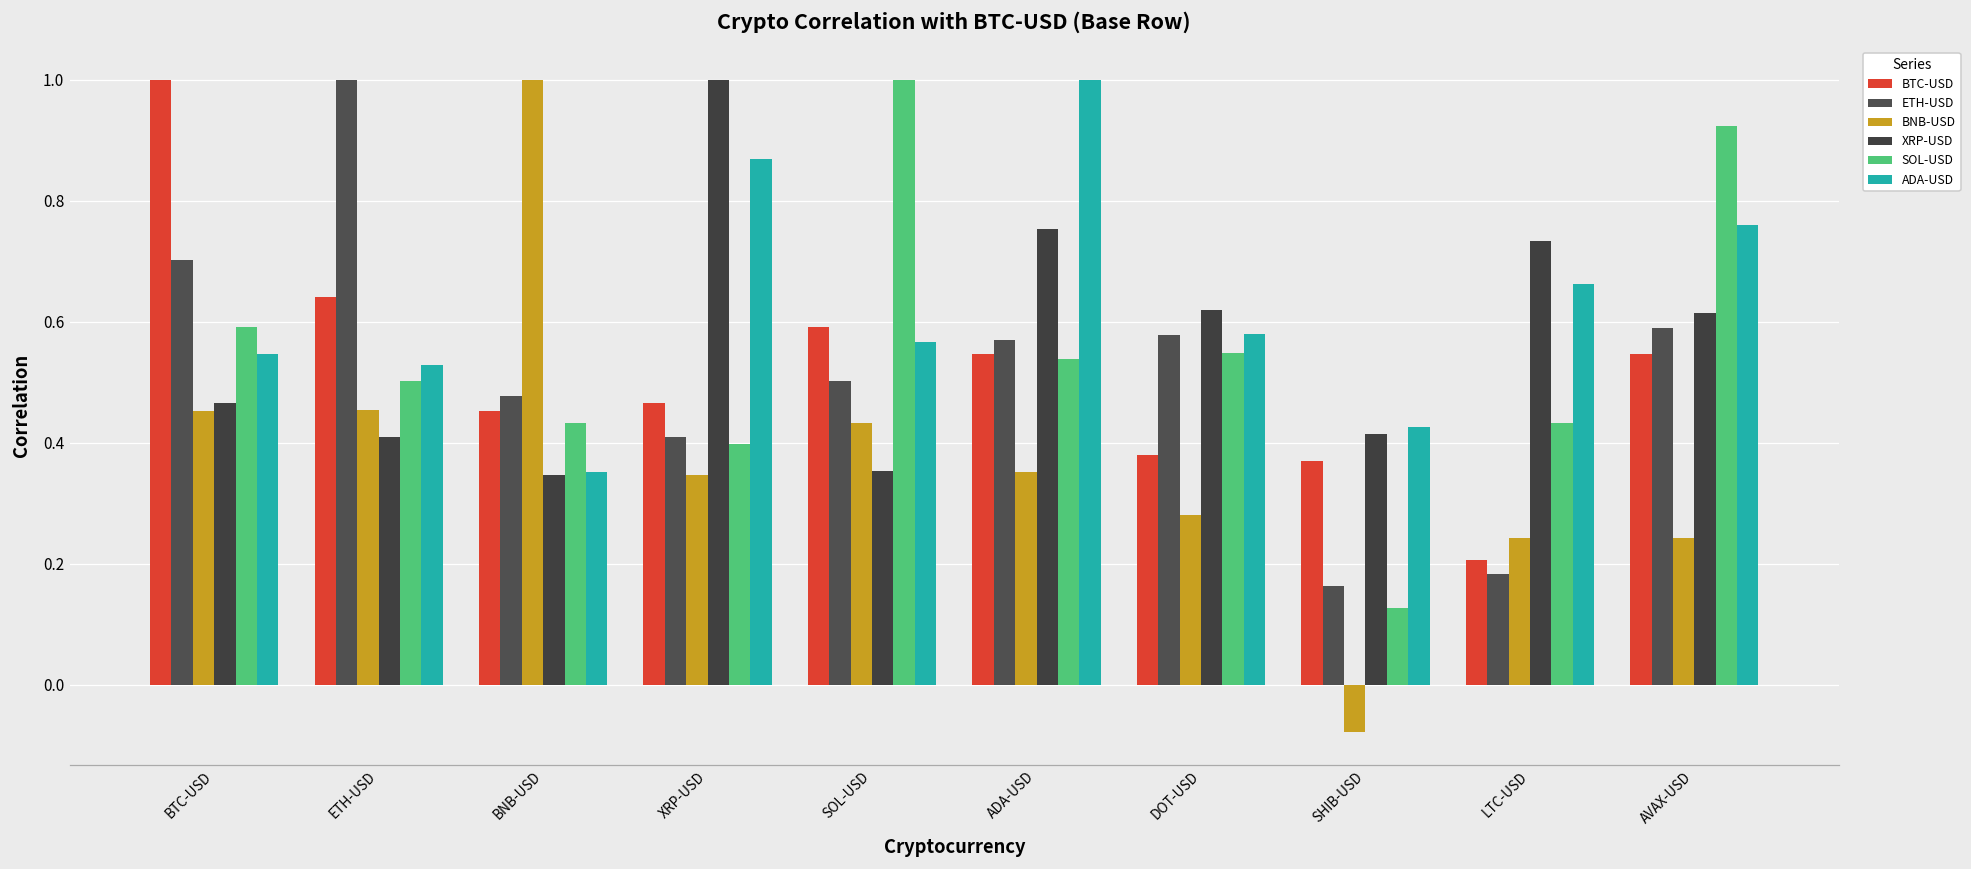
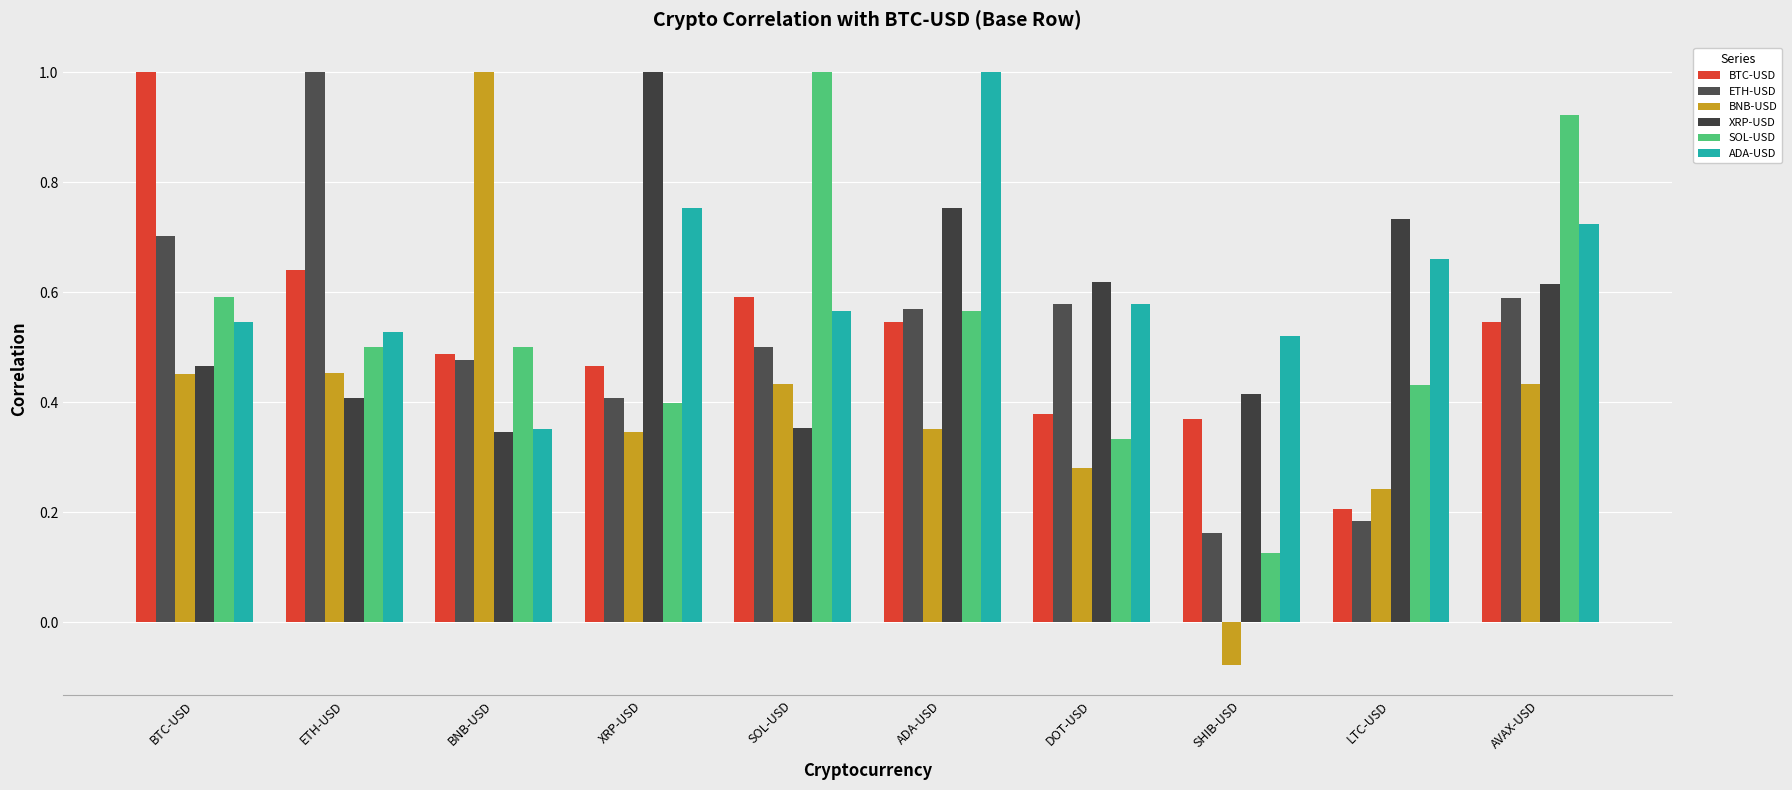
BTC-USD, BNB-USD: 0.45 -> 0.49
SOL-USD, BNB-USD: 0.43 -> 0.50
ADA-USD, XRP-USD: 0.87 -> 0.75
SOL-USD, ADA-USD: 0.54 -> 0.57
SOL-USD, DOT-USD: 0.55 -> 0.33
ADA-USD, SHIB-USD: 0.43 -> 0.52
BNB-USD, AVAX-USD: 0.24 -> 0.43
ADA-USD, AVAX-USD: 0.76 -> 0.72
